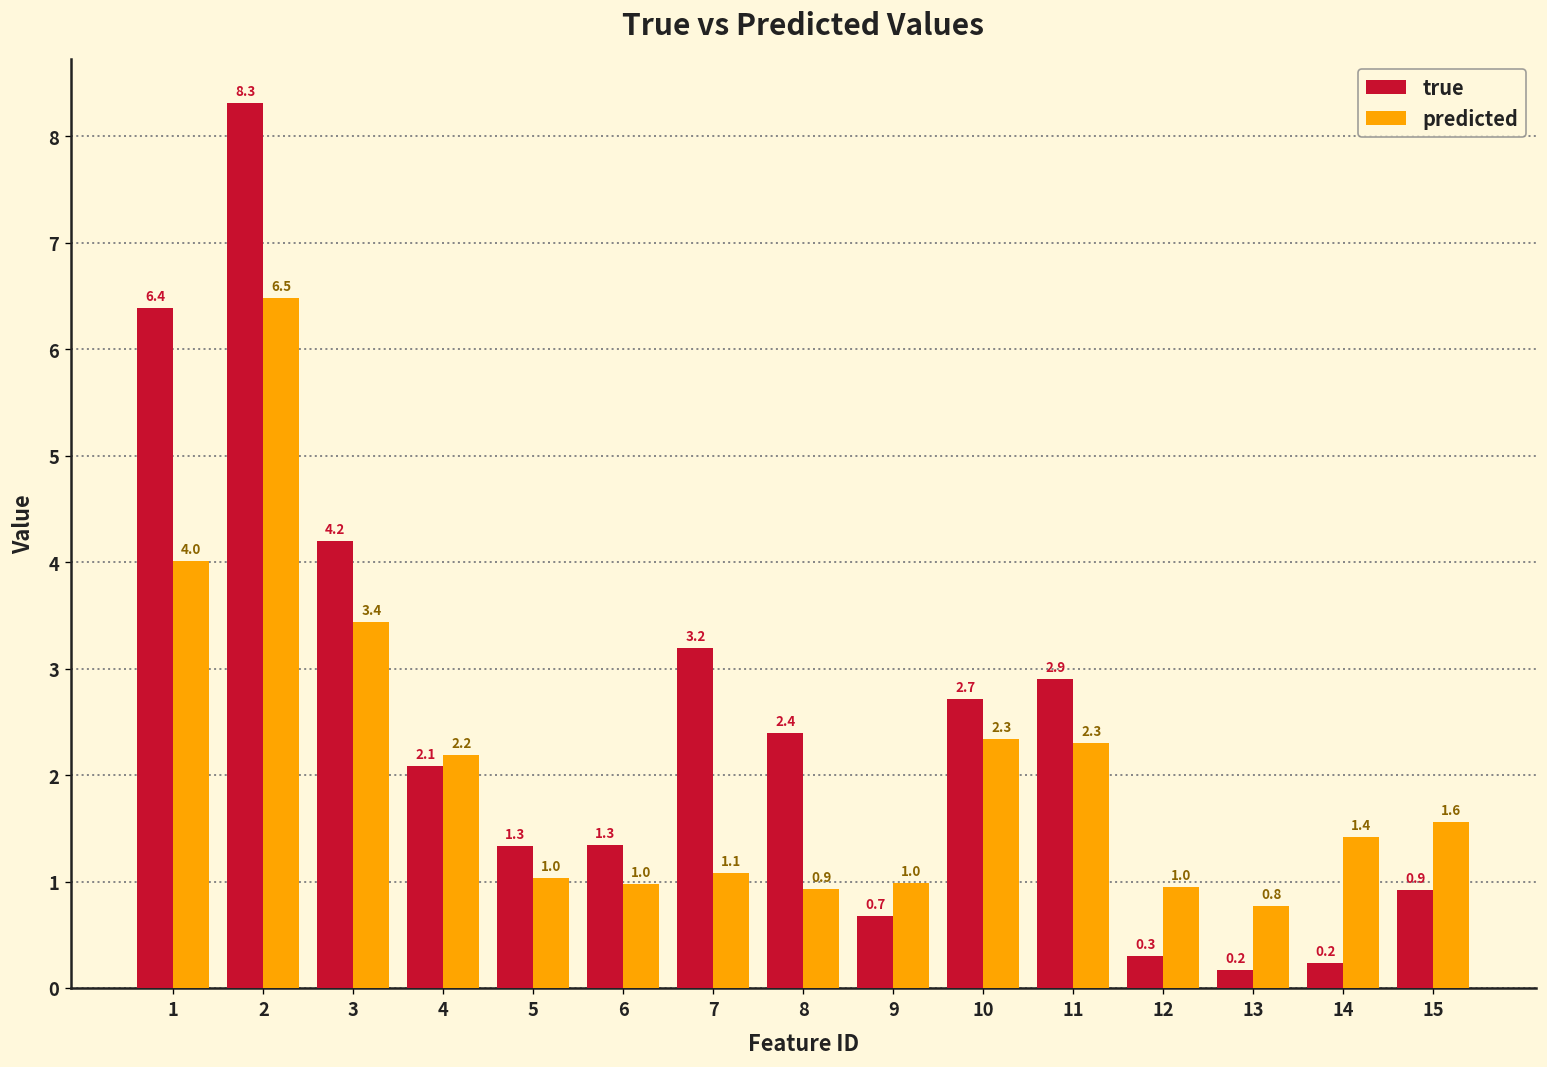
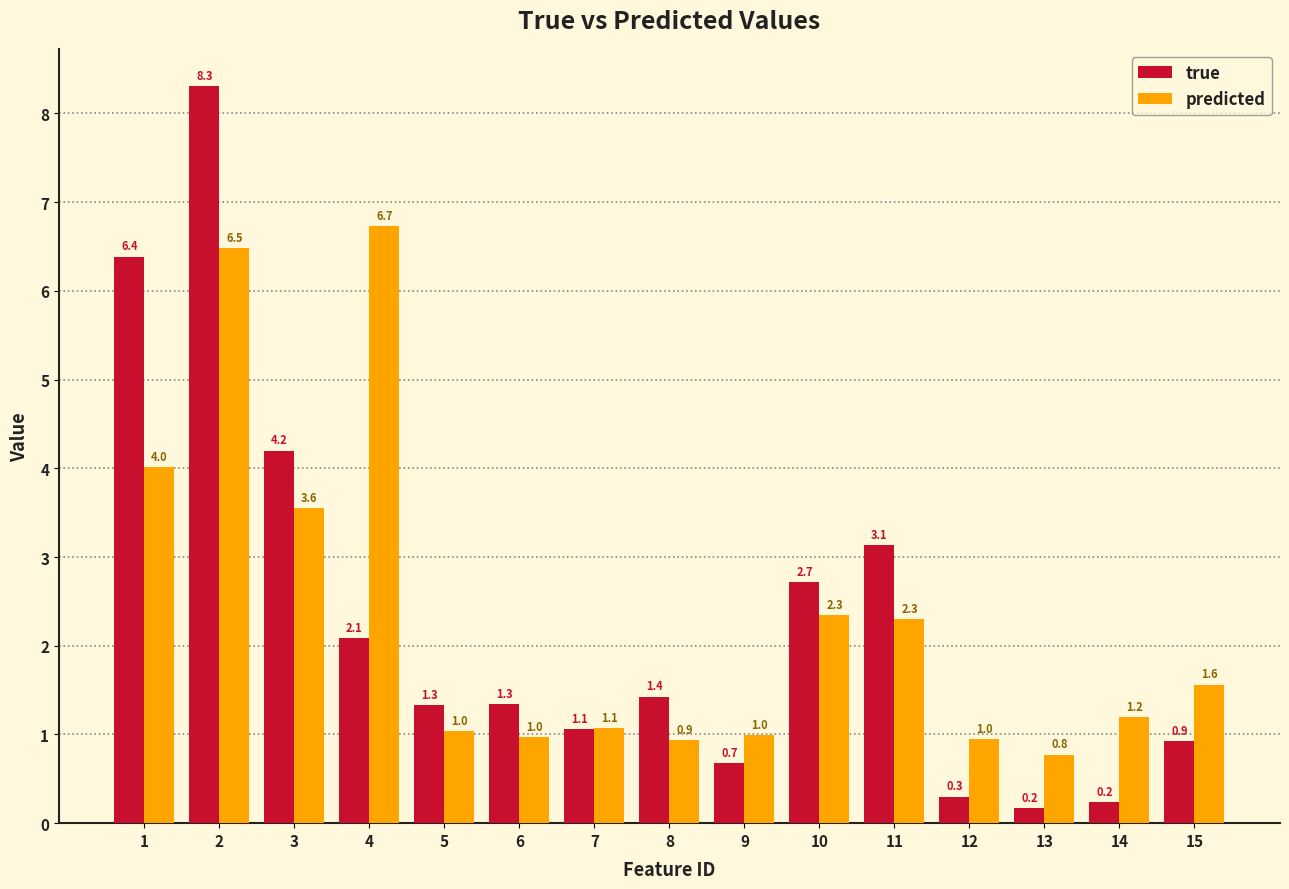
predicted, 3: 3.4 -> 3.6
predicted, 4: 2.2 -> 6.7
true, 7: 3.2 -> 1.1
true, 8: 2.4 -> 1.4
true, 11: 2.9 -> 3.1
predicted, 14: 1.4 -> 1.2
